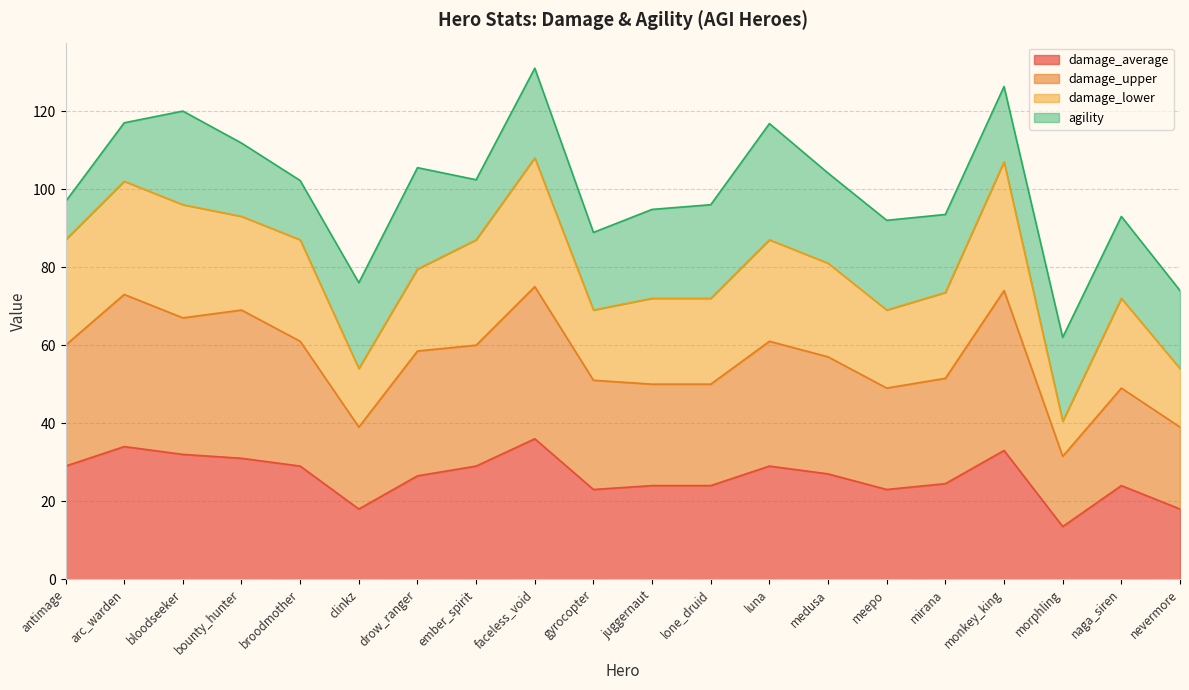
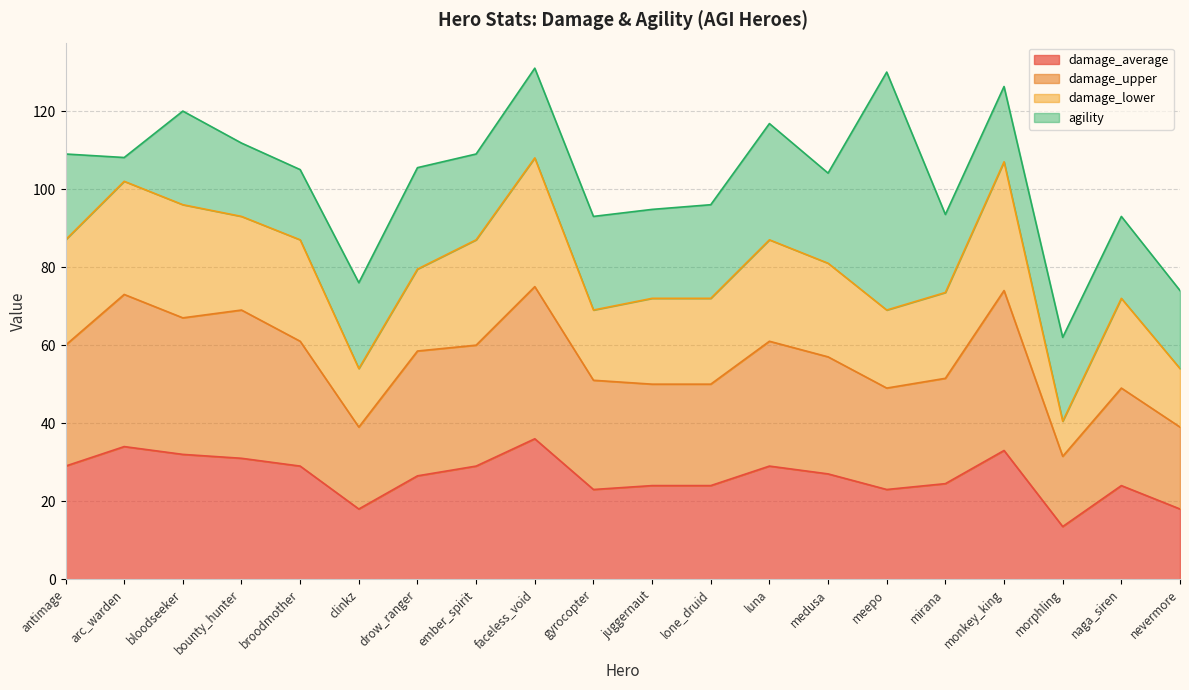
agility, antimage: 10 -> 22
agility, arc_warden: 15 -> 6
agility, broodmother: 15 -> 18
agility, ember_spirit: 15 -> 22
agility, gyrocopter: 20 -> 24
agility, meepo: 23 -> 61
